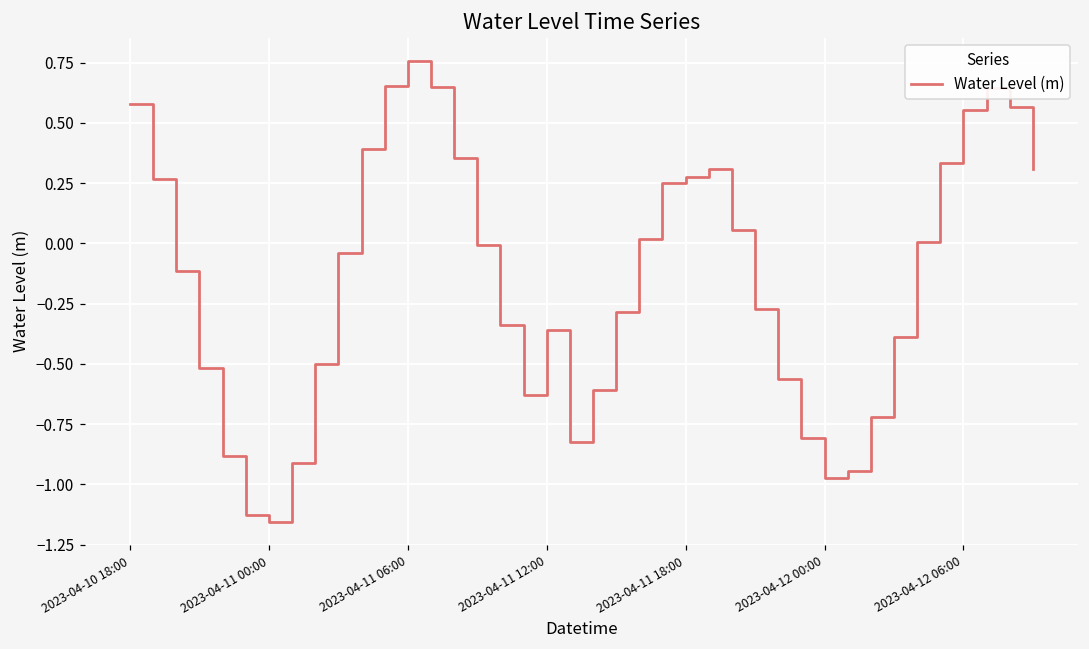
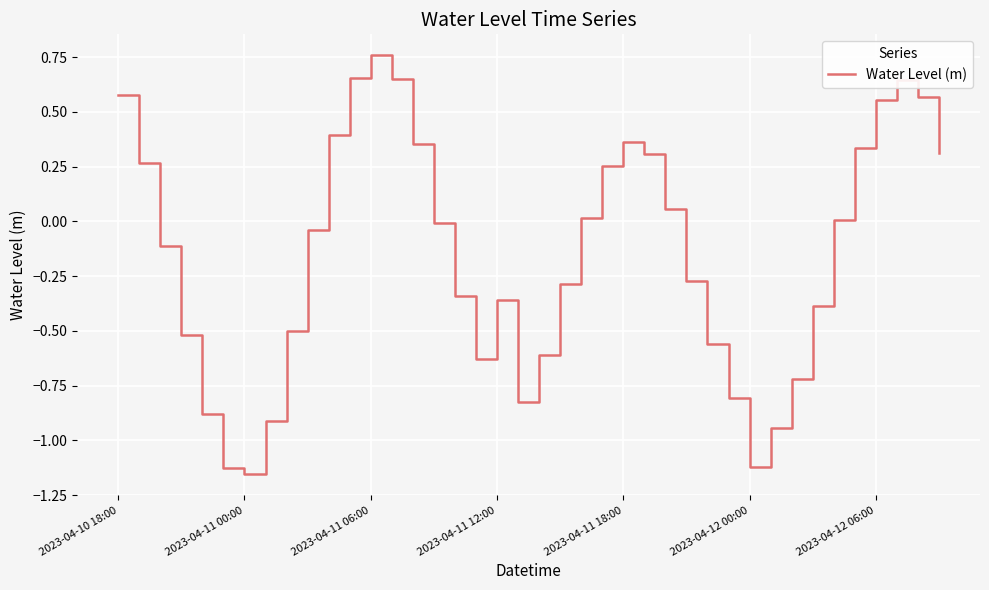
2023-04-11 18:00: 0.28 -> 0.36
2023-04-12 00:00: -0.97 -> -1.12
